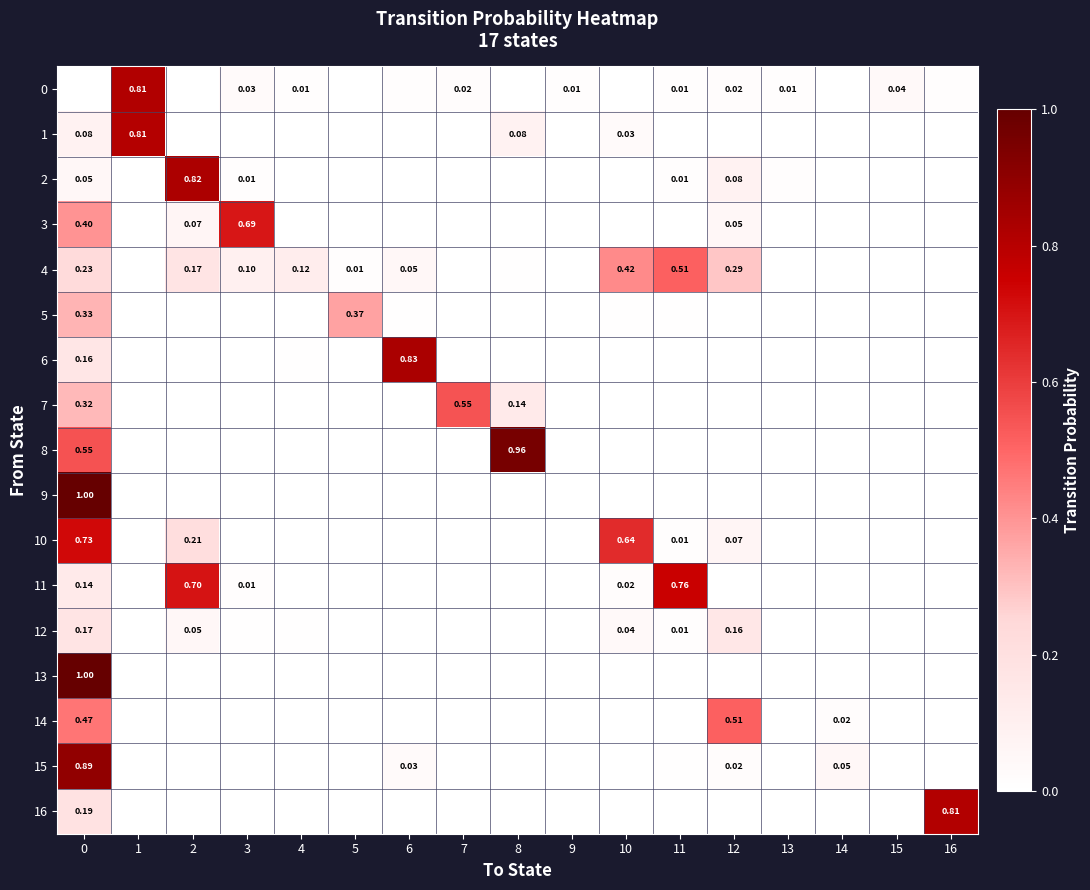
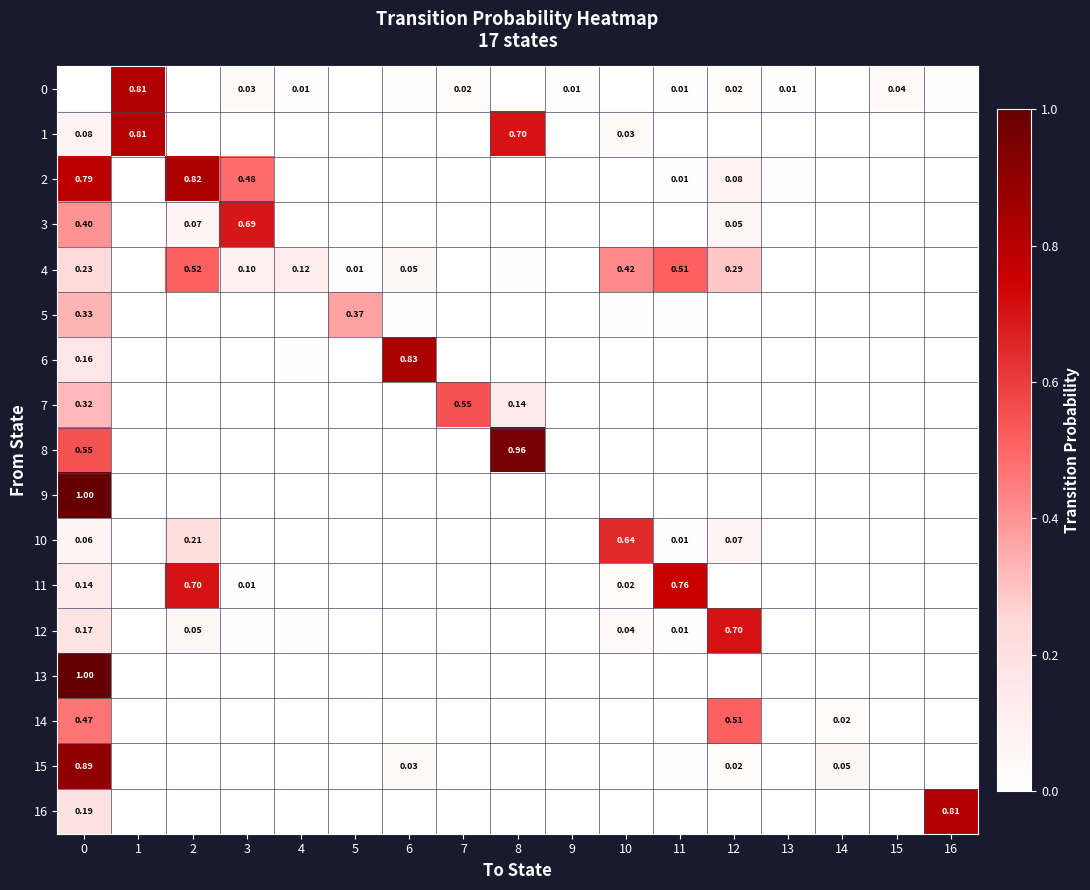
1, 8: 0.08 -> 0.70
2, 0: 0.05 -> 0.79
2, 3: 0.01 -> 0.48
4, 2: 0.17 -> 0.52
10, 0: 0.73 -> 0.06
12, 12: 0.16 -> 0.70
